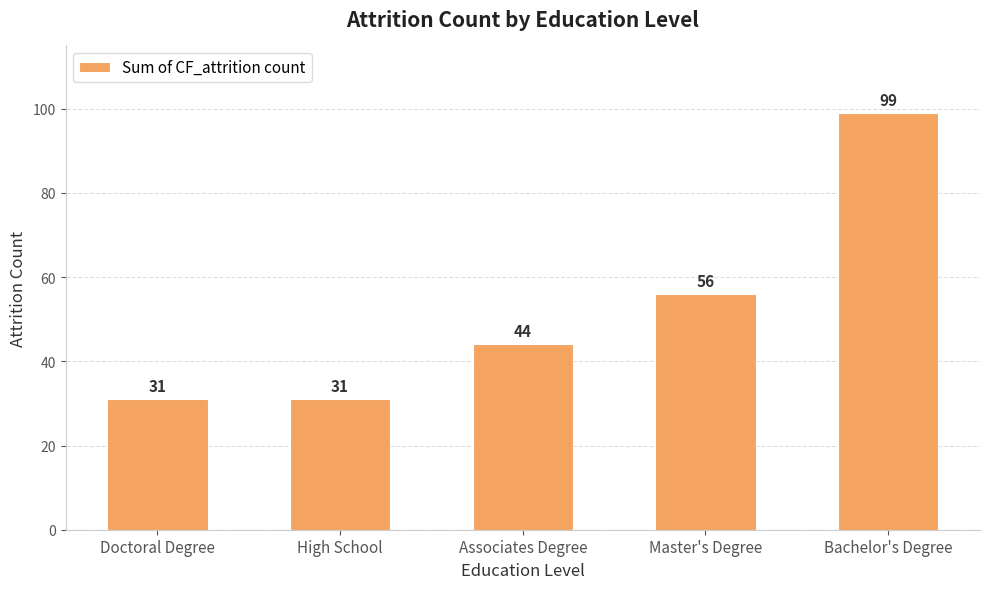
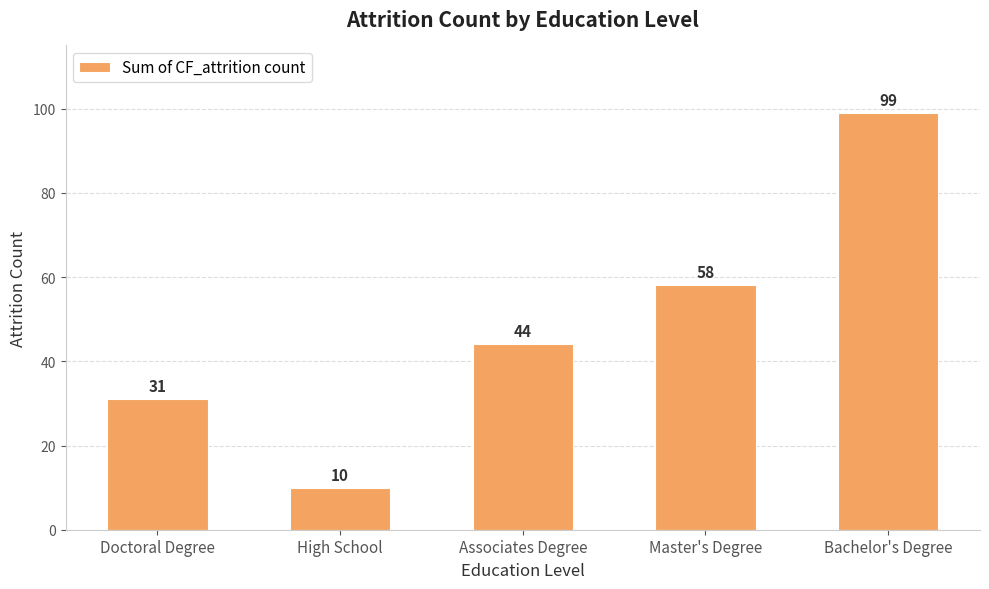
High School: 31 -> 10
Master's Degree: 56 -> 58
